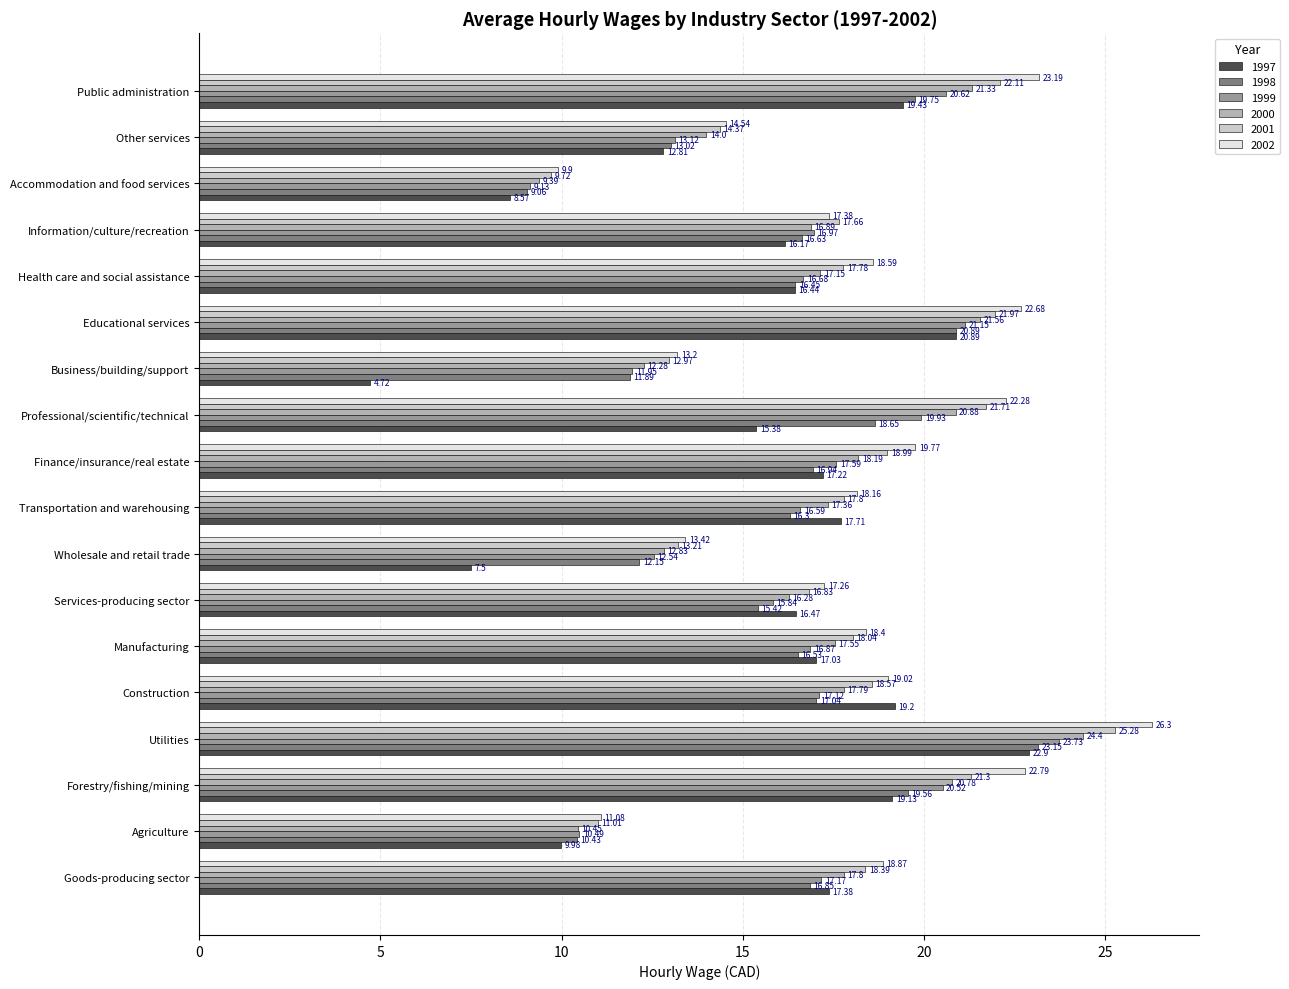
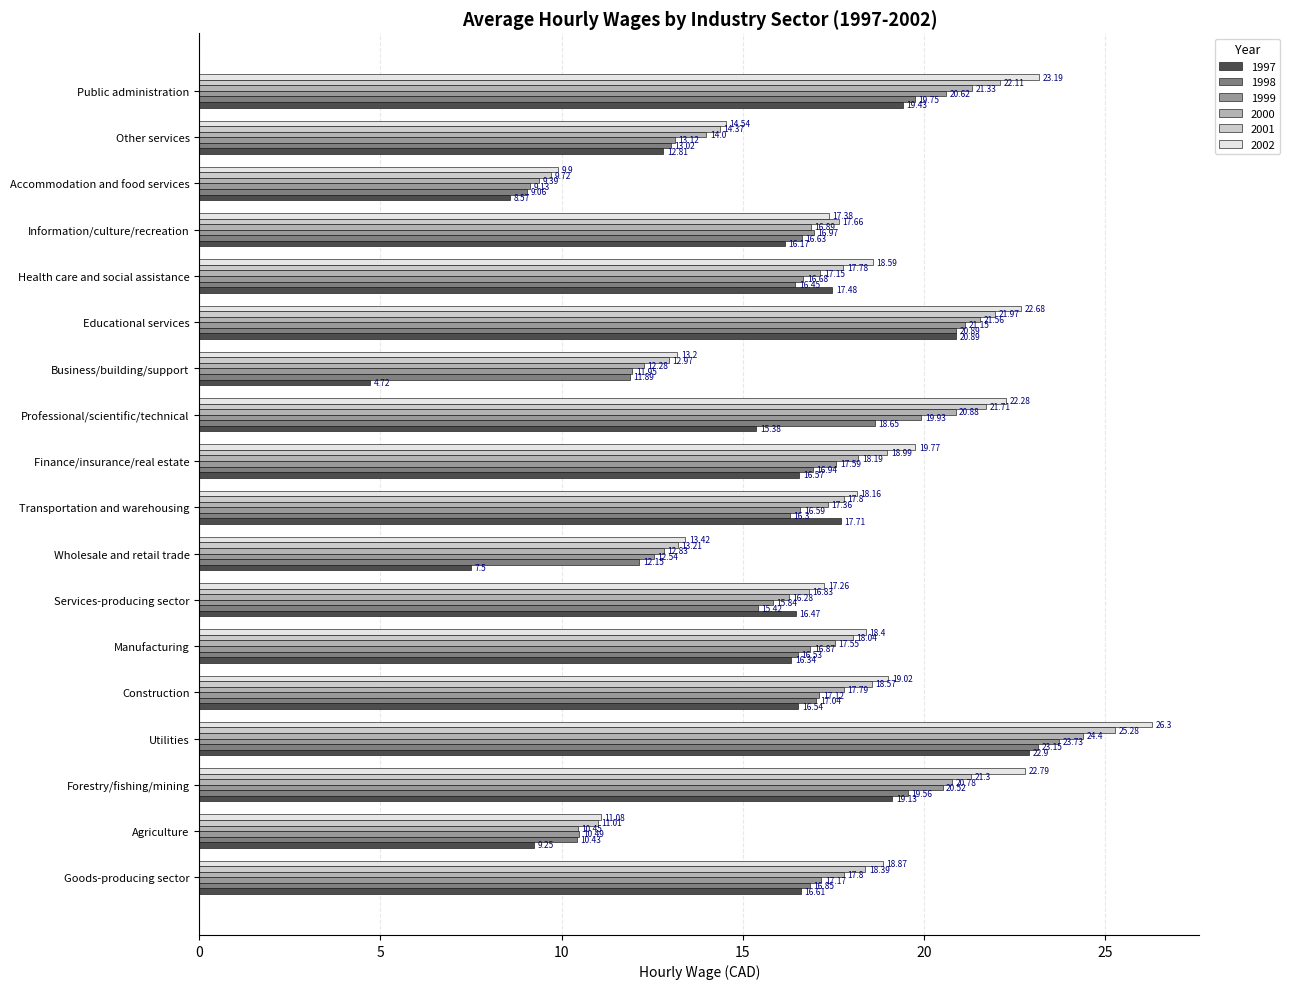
1997, Health care and social assistance: 16.44 -> 17.48
1997, Finance/insurance/real estate: 17.22 -> 16.57
1997, Manufacturing: 17.03 -> 16.34
1997, Construction: 19.2 -> 16.54
1997, Agriculture: 9.98 -> 9.25
1997, Goods-producing sector: 17.38 -> 16.61
